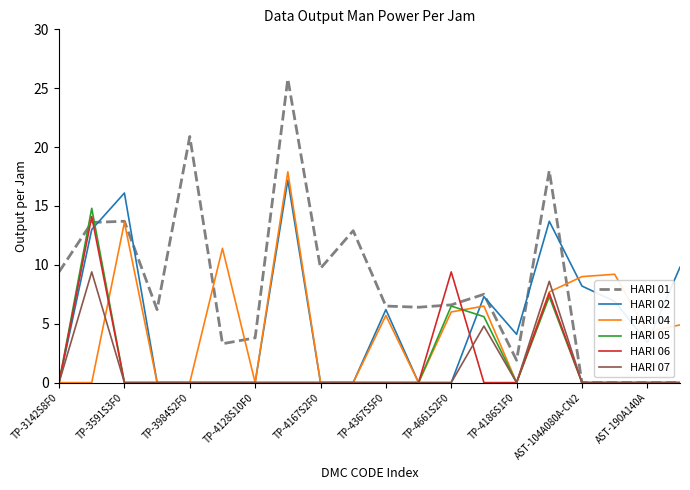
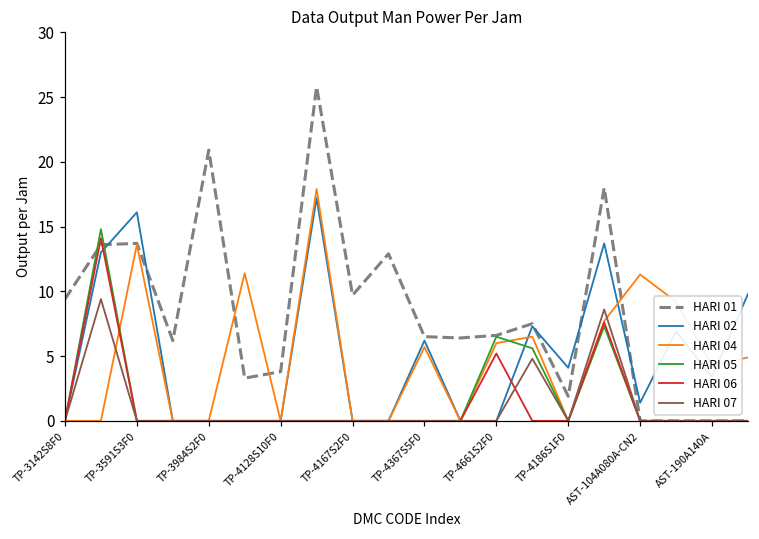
HARI 06, TP-4661S2F0: 9.4 -> 5.2
HARI 02, AST-104A080A-CN2: 8.2 -> 1.4
HARI 04, AST-104A080A-CN2: 9.0 -> 11.3
